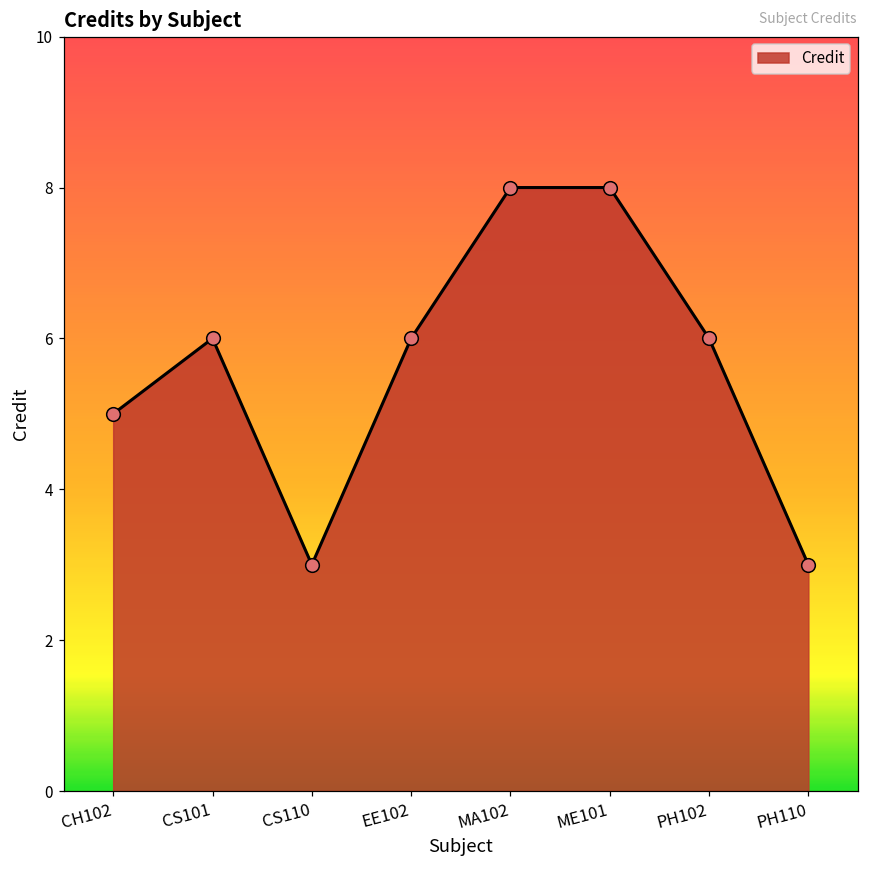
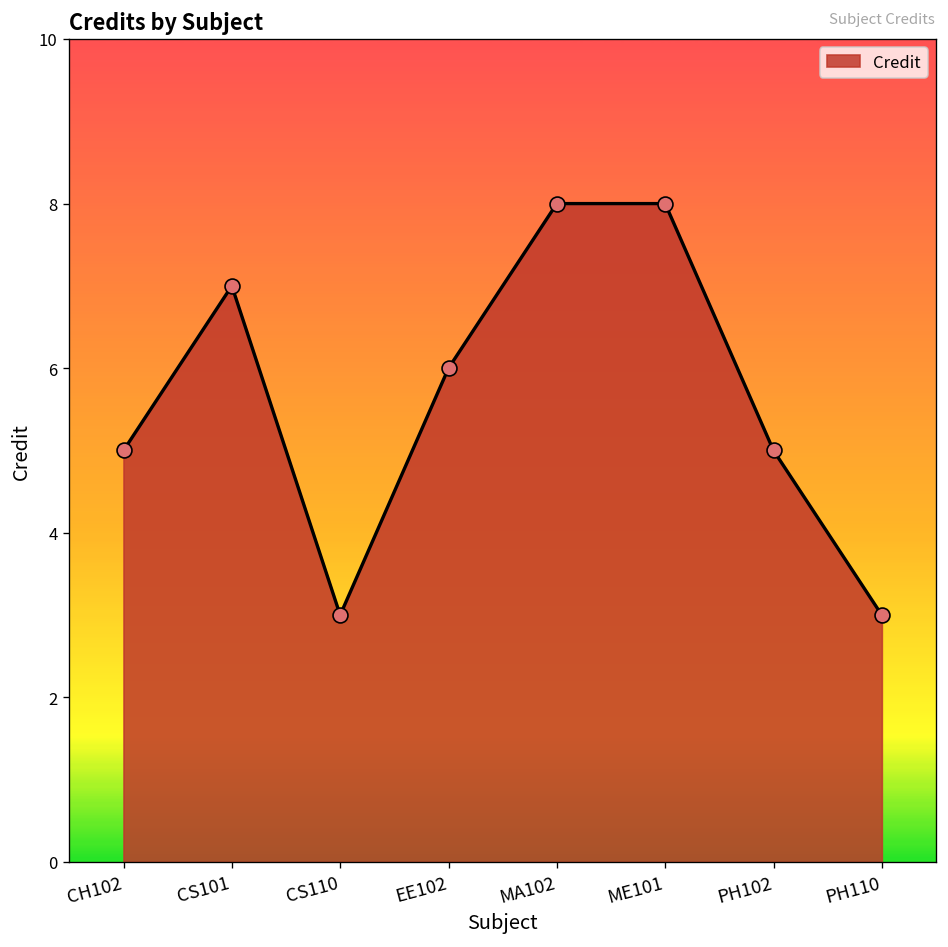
CS101: 6 -> 7
PH102: 6 -> 5
